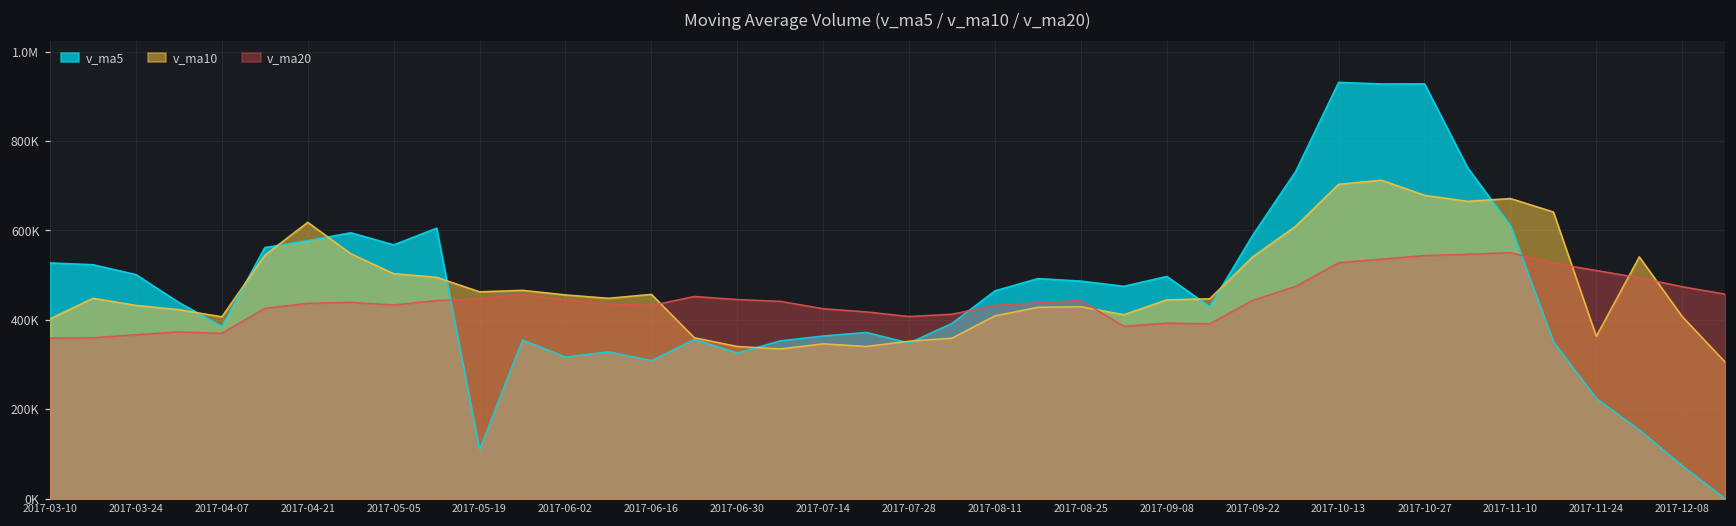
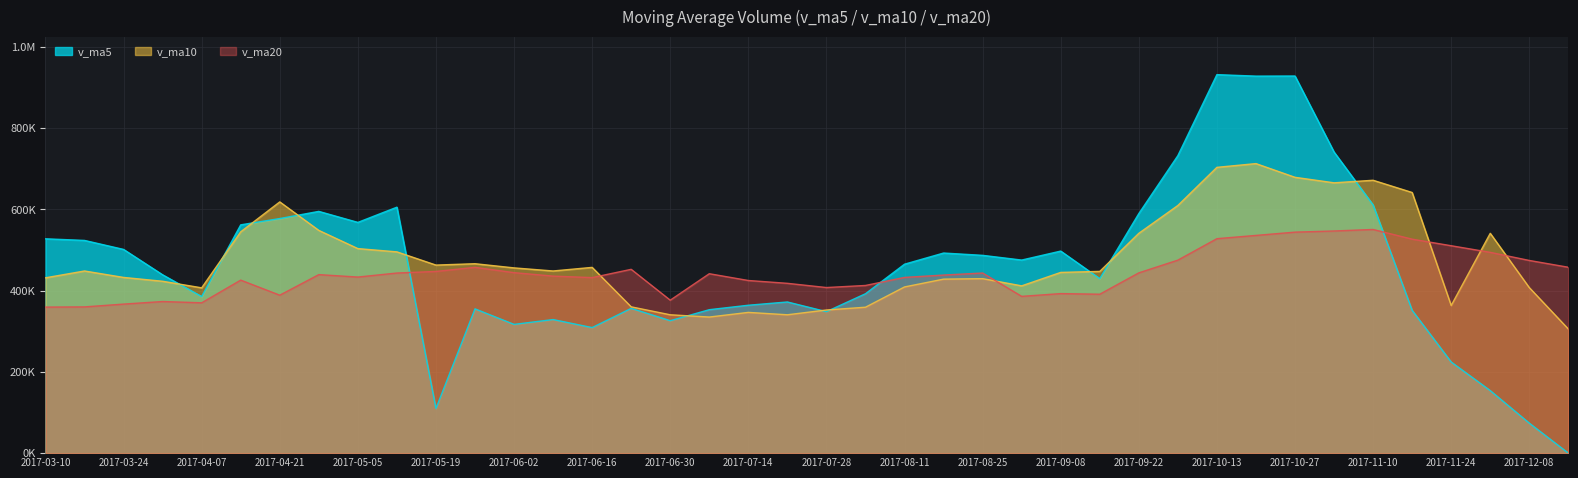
v_ma10, 2017-03-10: 400000 -> 430000
v_ma20, 2017-04-21: 440000 -> 390000
v_ma20, 2017-06-30: 450000 -> 380000
